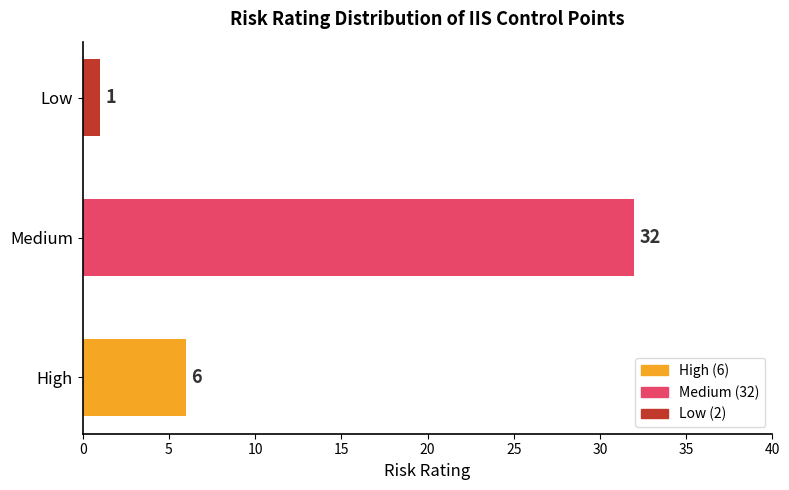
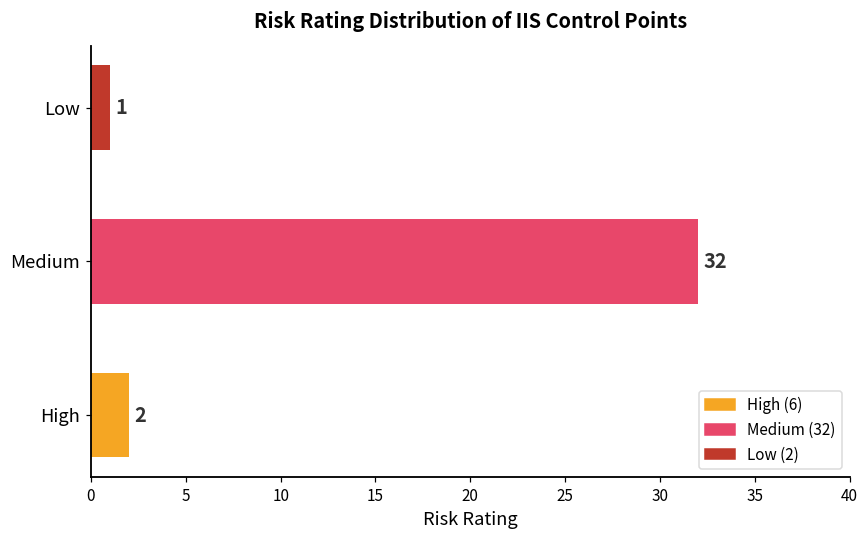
High: 6 -> 2
